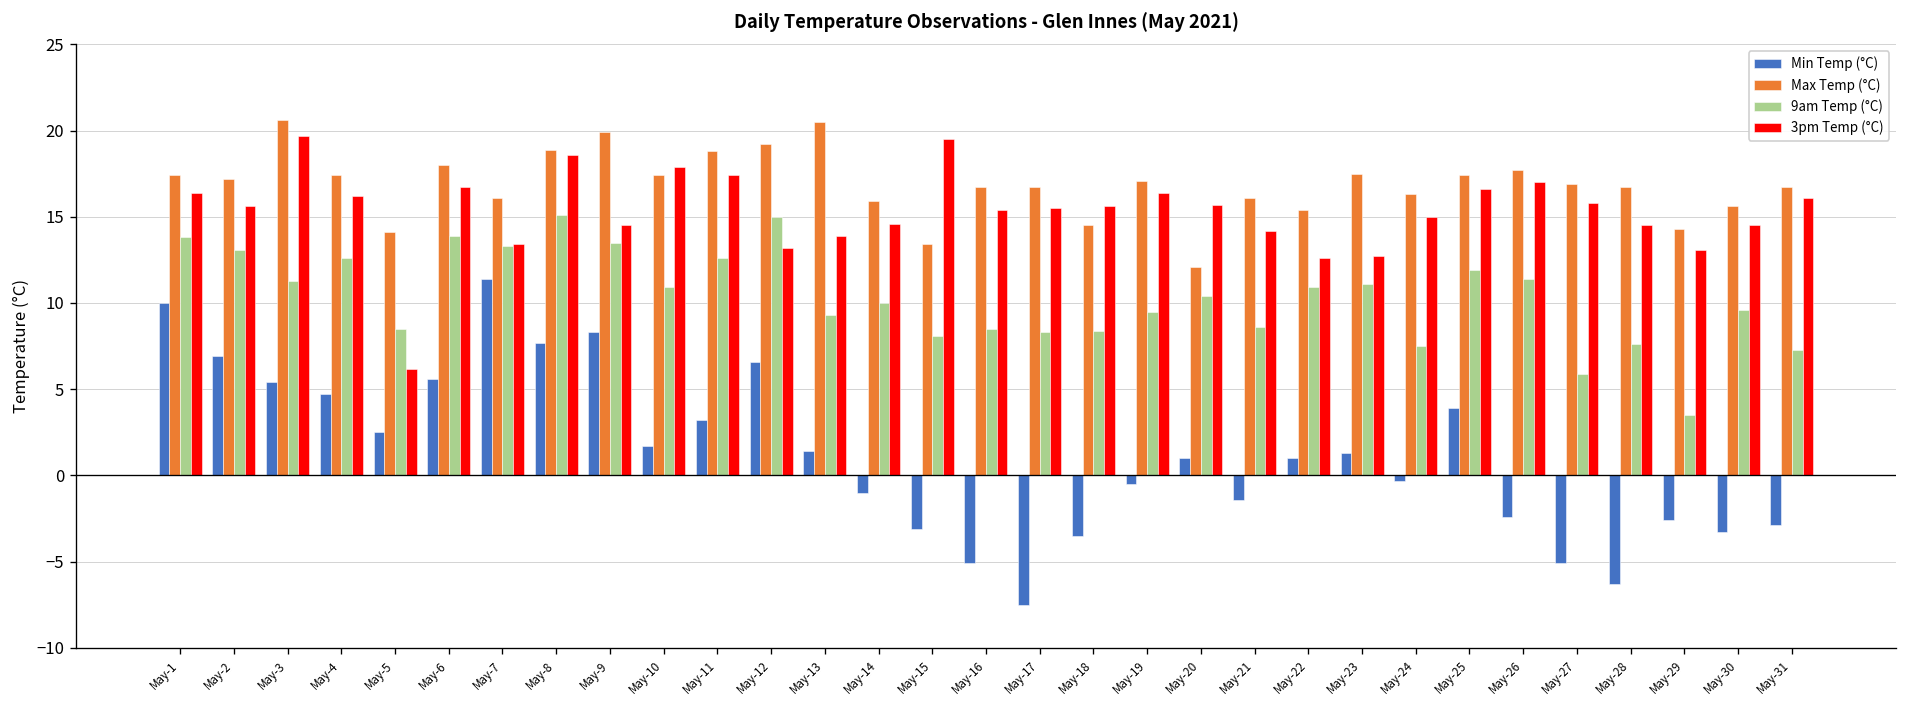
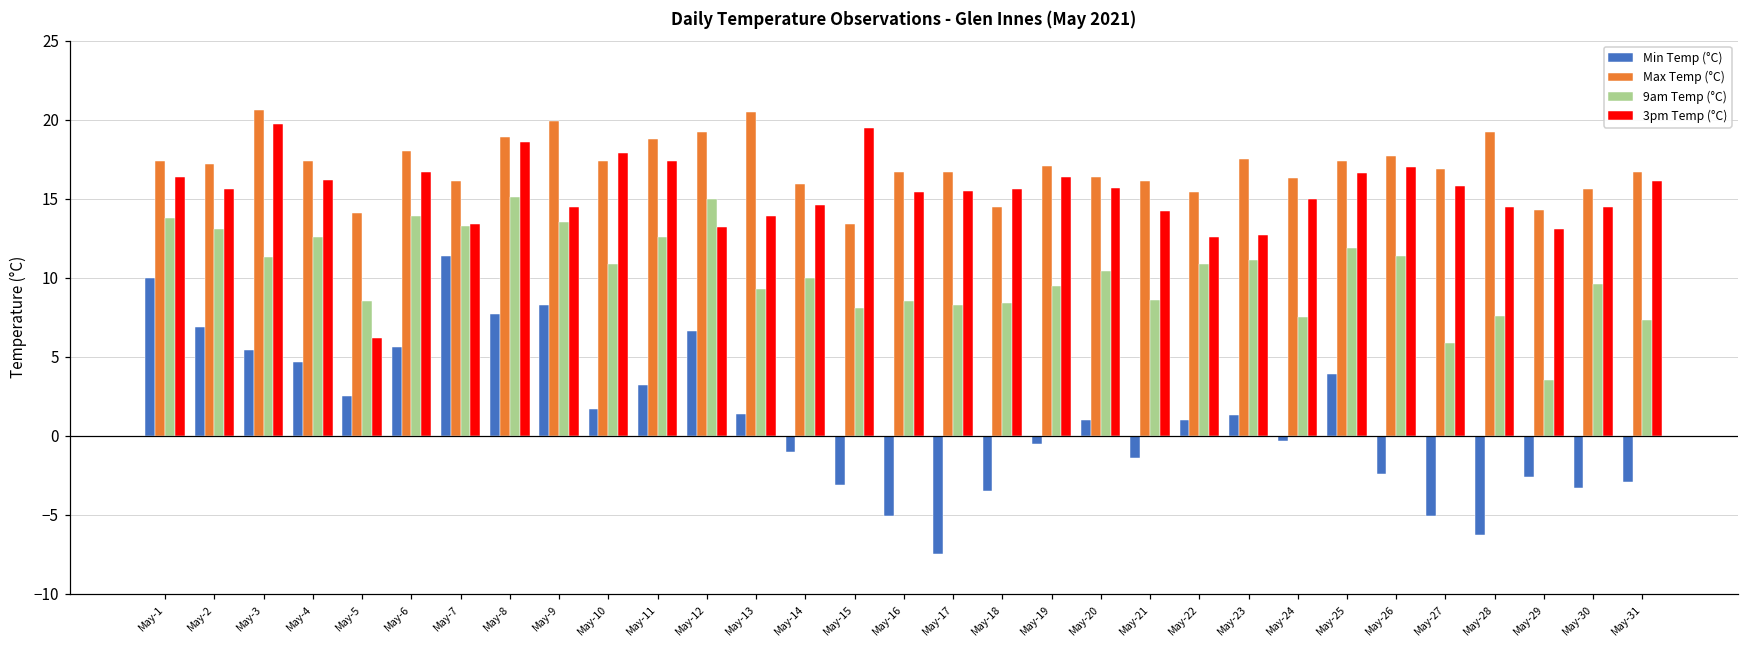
Max Temp (°C), May-20: 12.1 -> 16.4
Max Temp (°C), May-28: 16.7 -> 19.2
